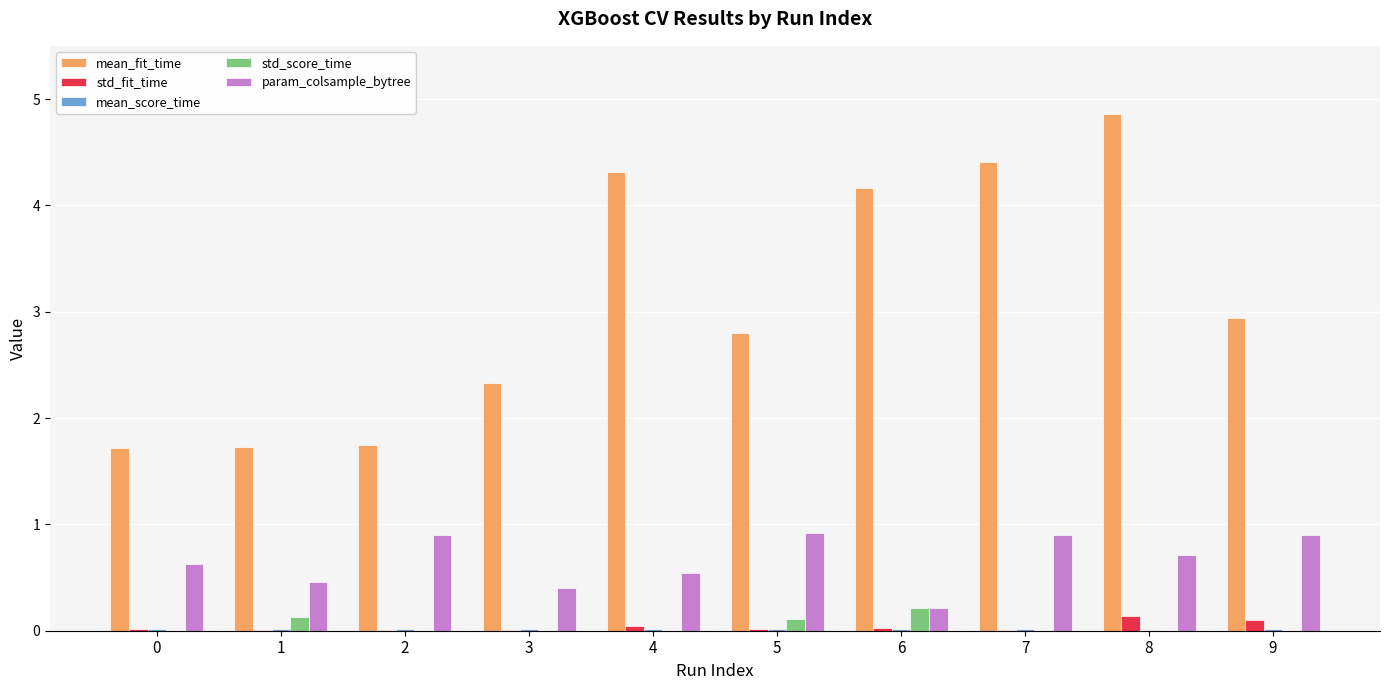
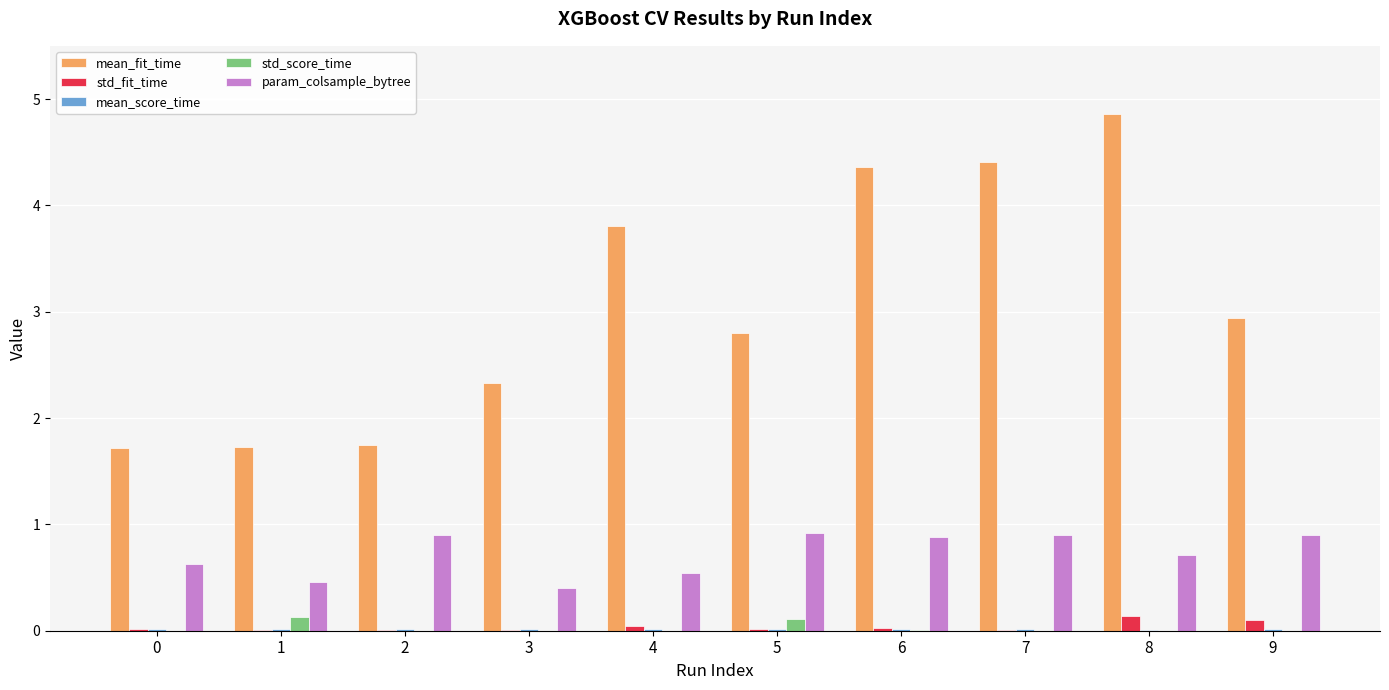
mean_fit_time, 4: 4.31 -> 3.80
mean_fit_time, 6: 4.16 -> 4.36
std_score_time, 6: 0.21 -> 0.00
param_colsample_bytree, 6: 0.22 -> 0.89
